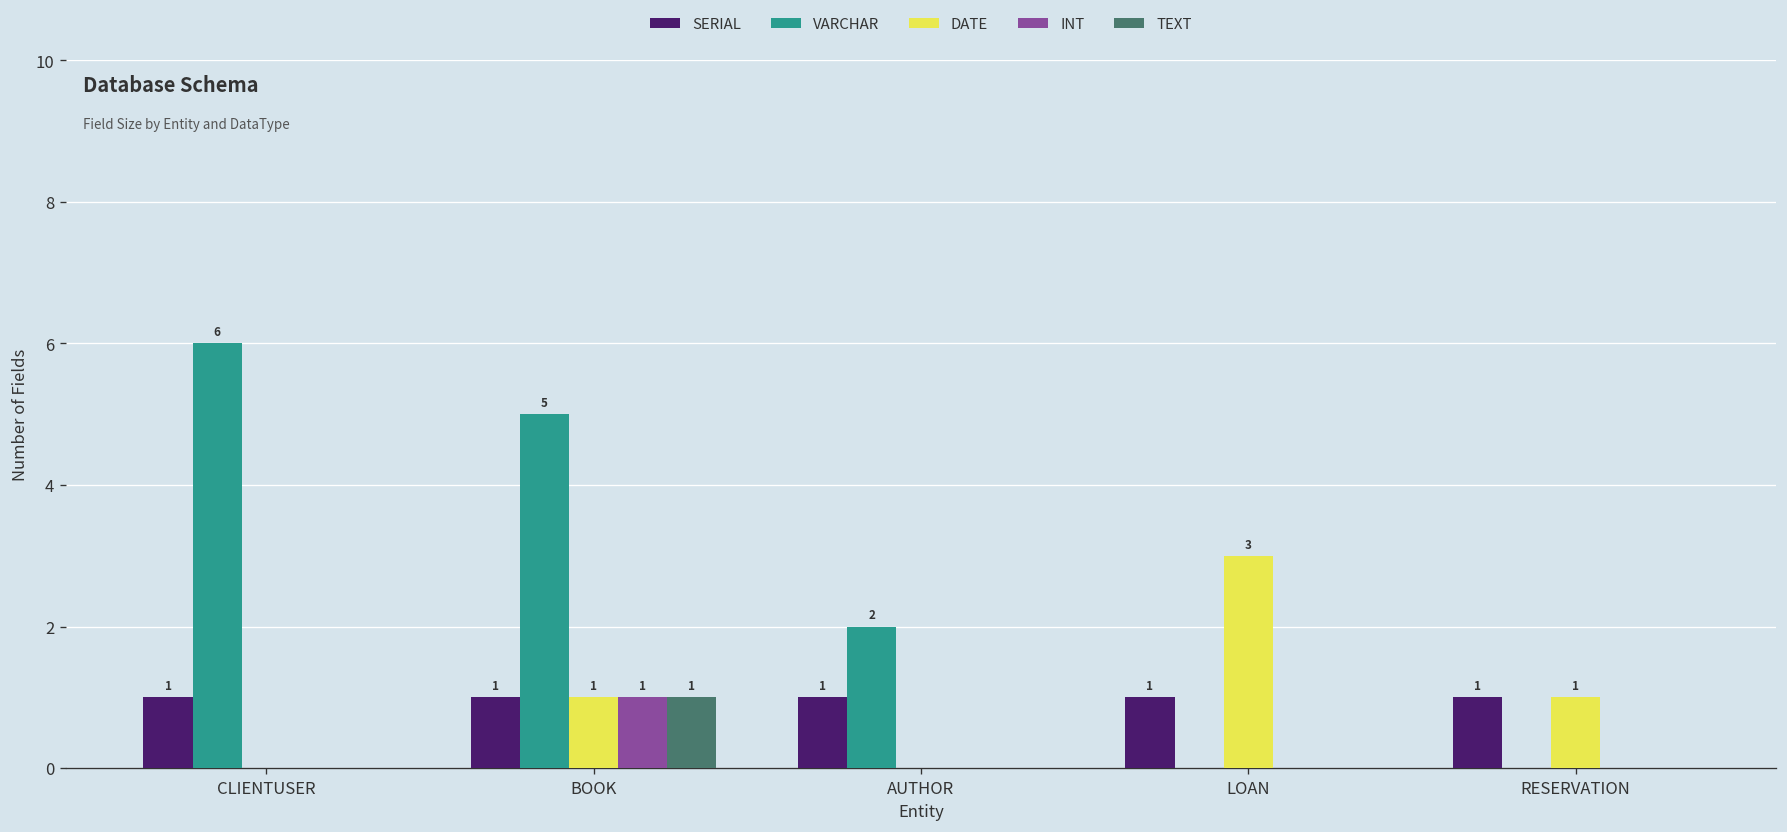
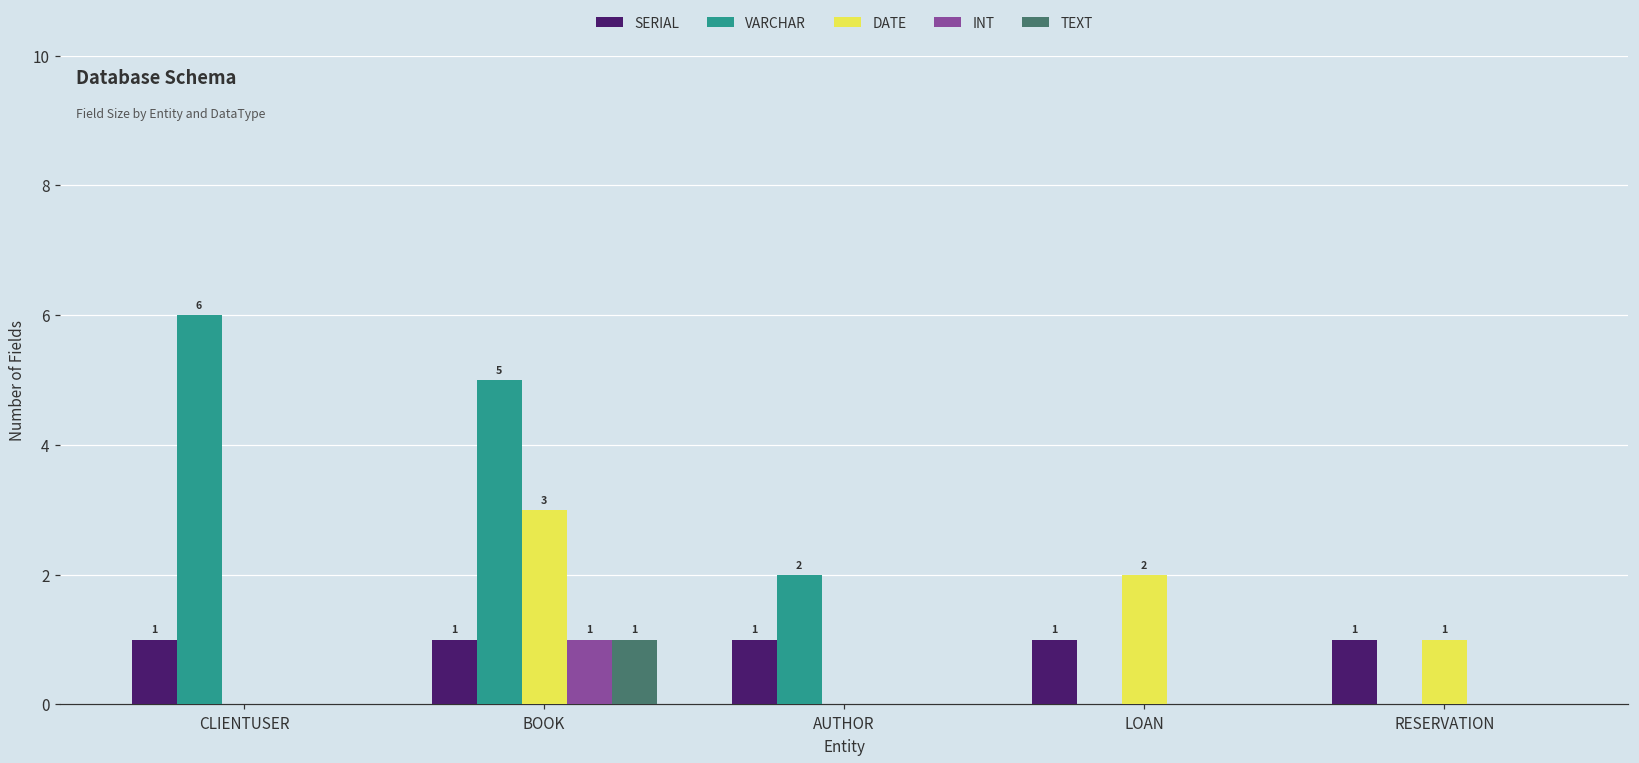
DATE, BOOK: 1 -> 3
DATE, LOAN: 3 -> 2
